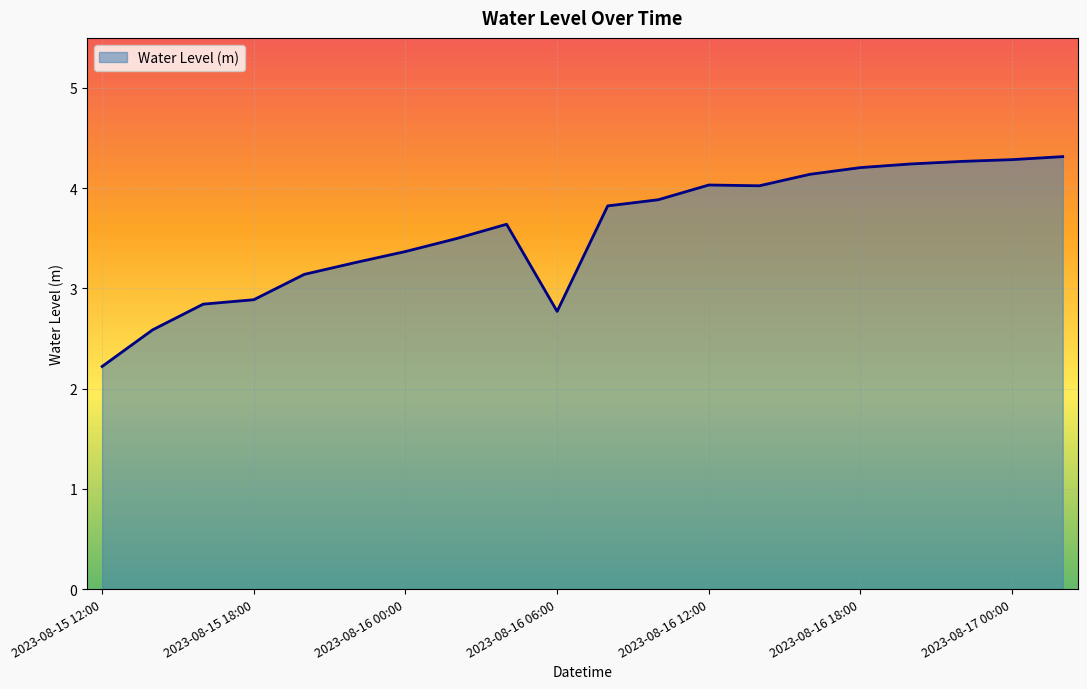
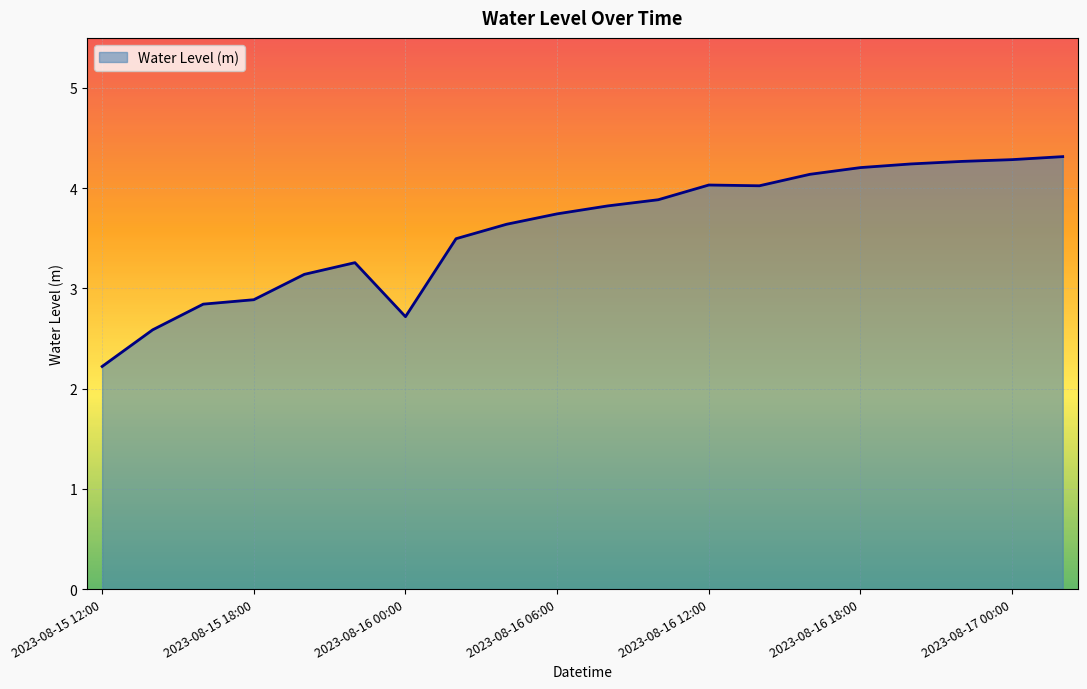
2023-08-16 00:00: 3.37 -> 2.72
2023-08-16 06:00: 2.77 -> 3.74
